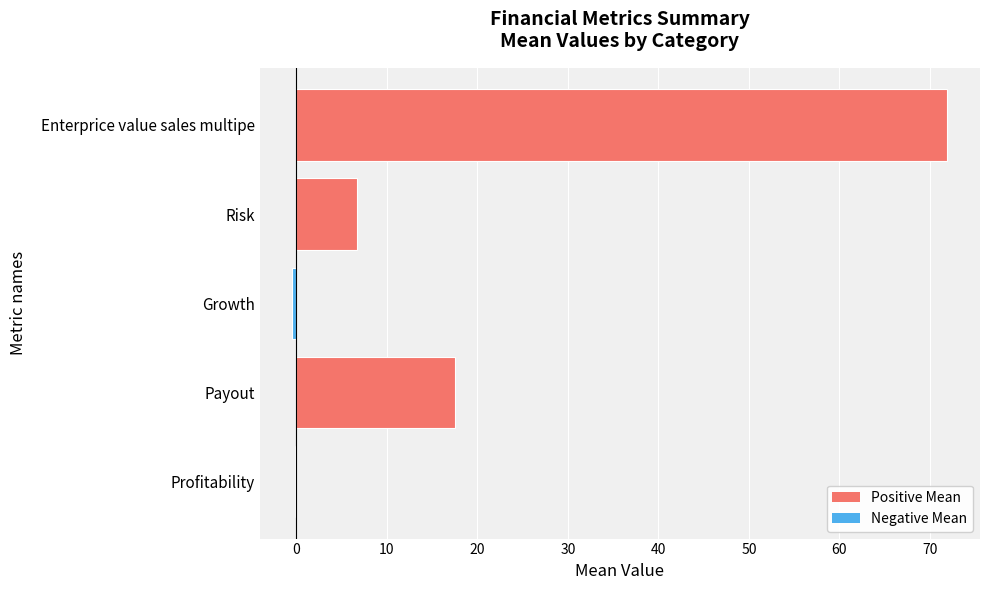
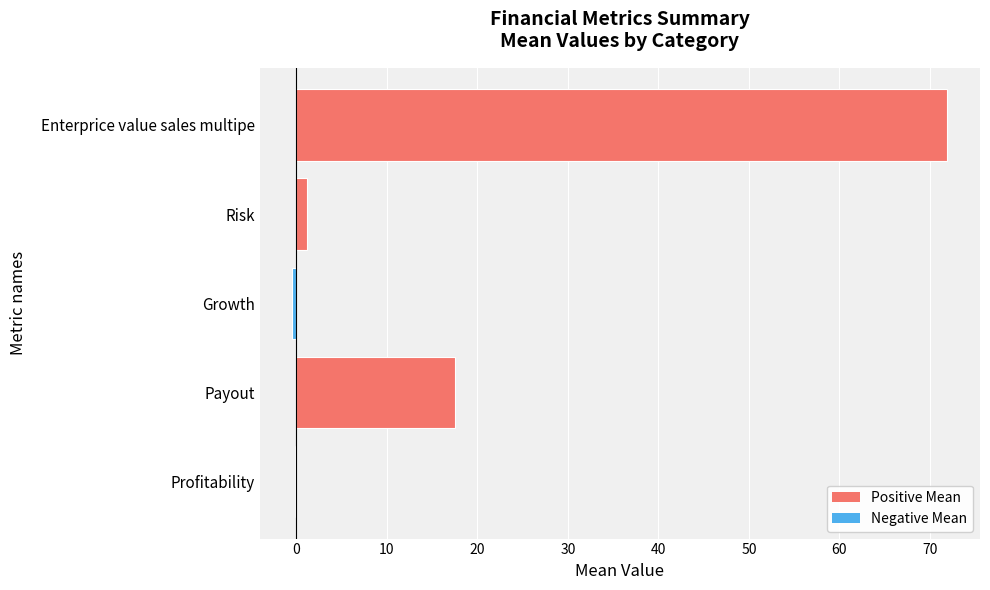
Risk: 7 -> 1
